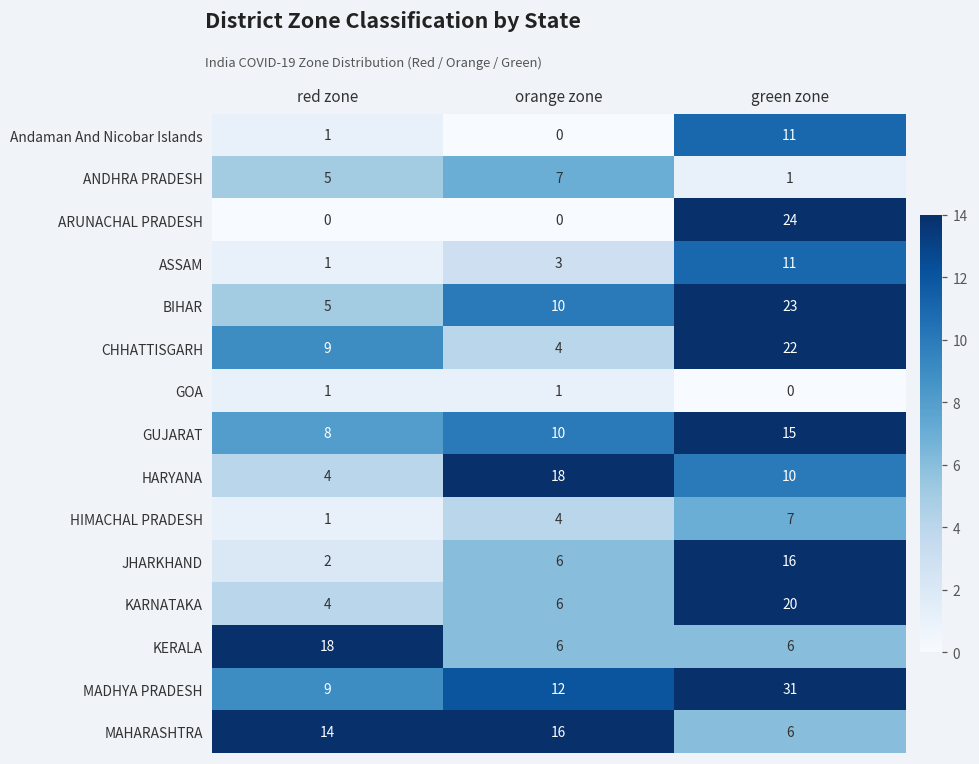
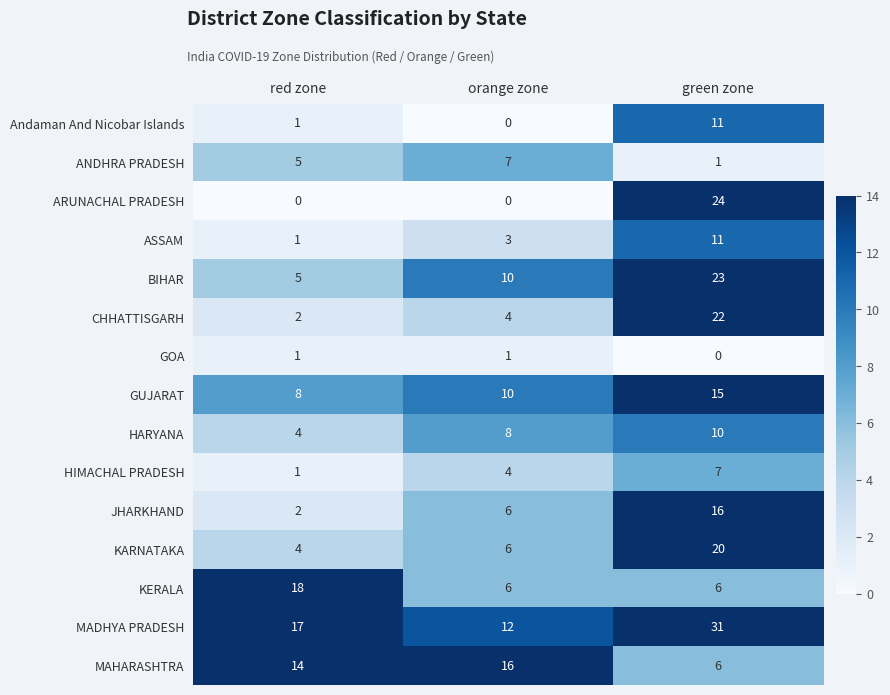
CHHATTISGARH, red zone: 9 -> 2
HARYANA, orange zone: 18 -> 8
MADHYA PRADESH, red zone: 9 -> 17
